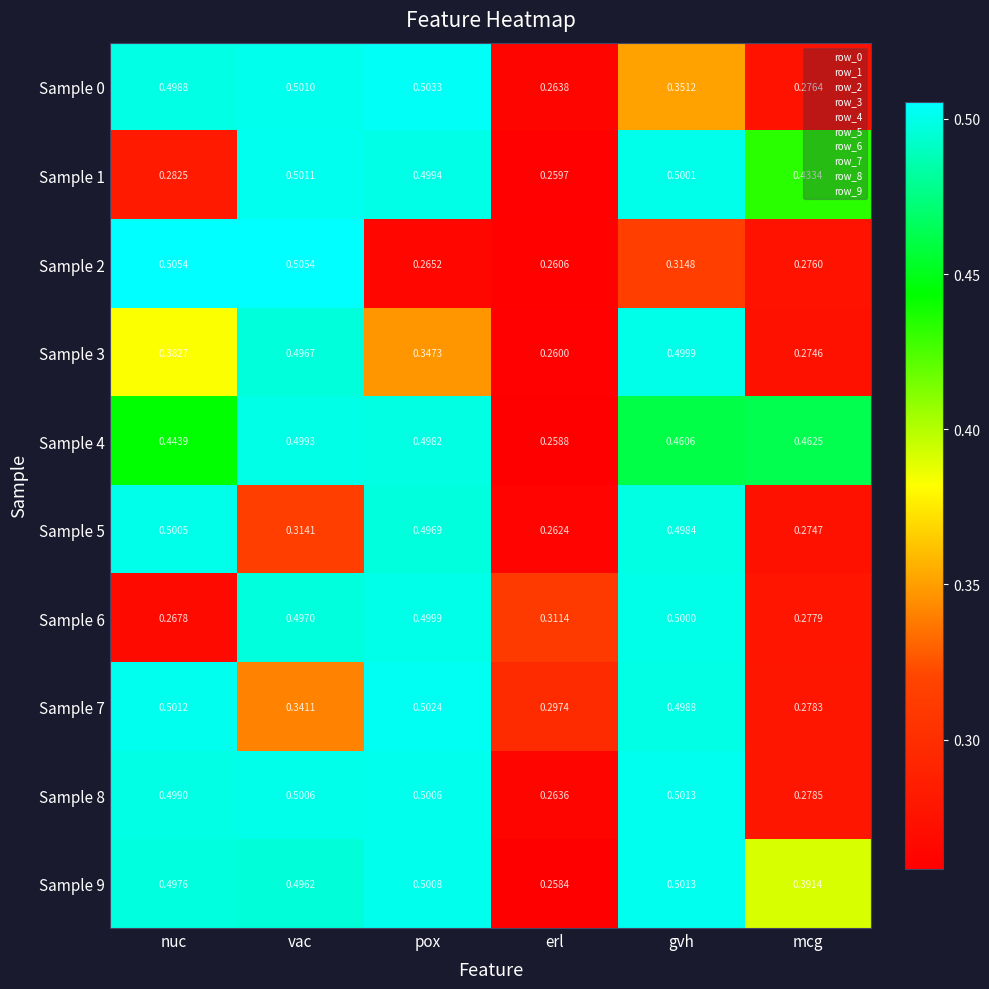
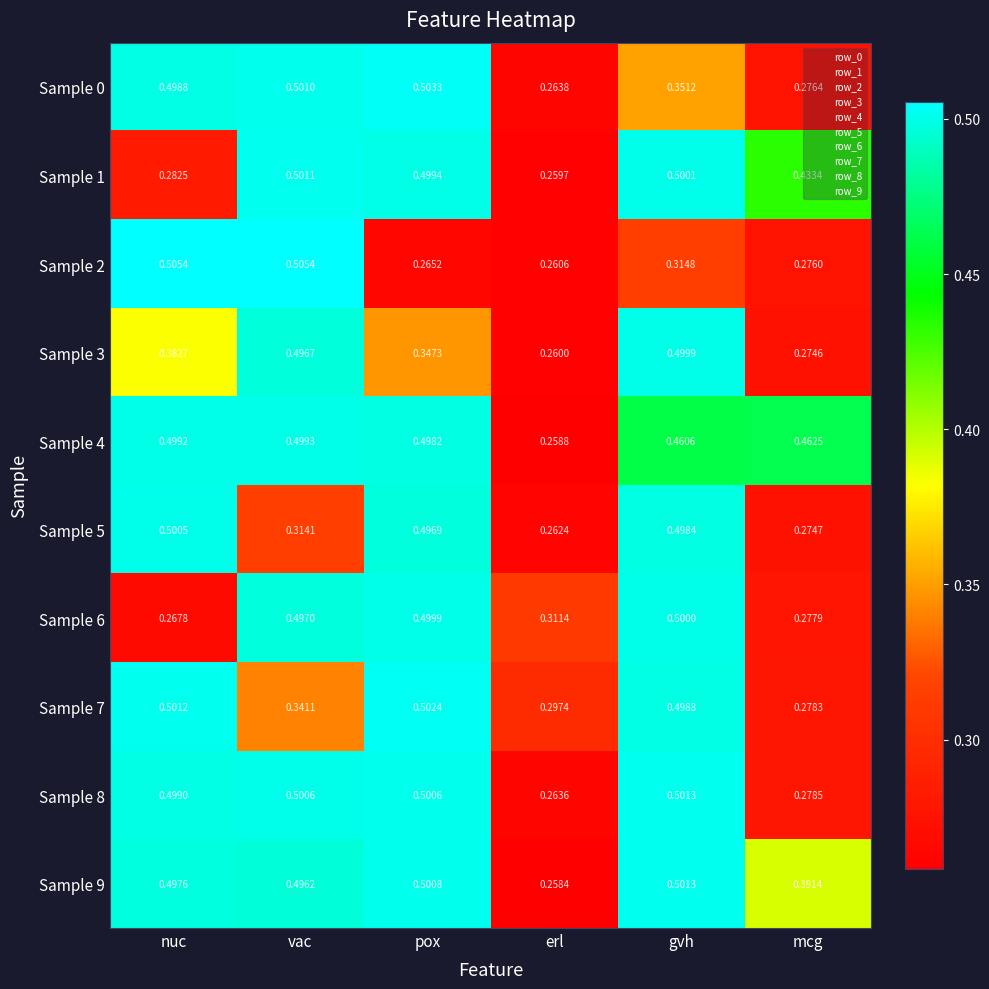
Sample 4, nuc: 0.4439 -> 0.4992
